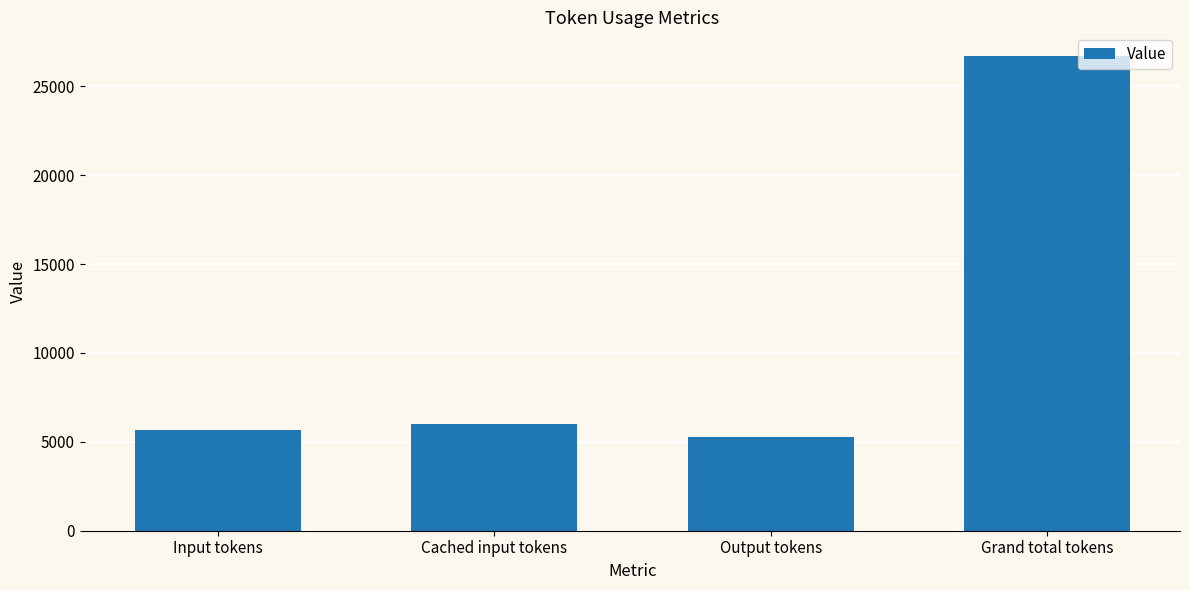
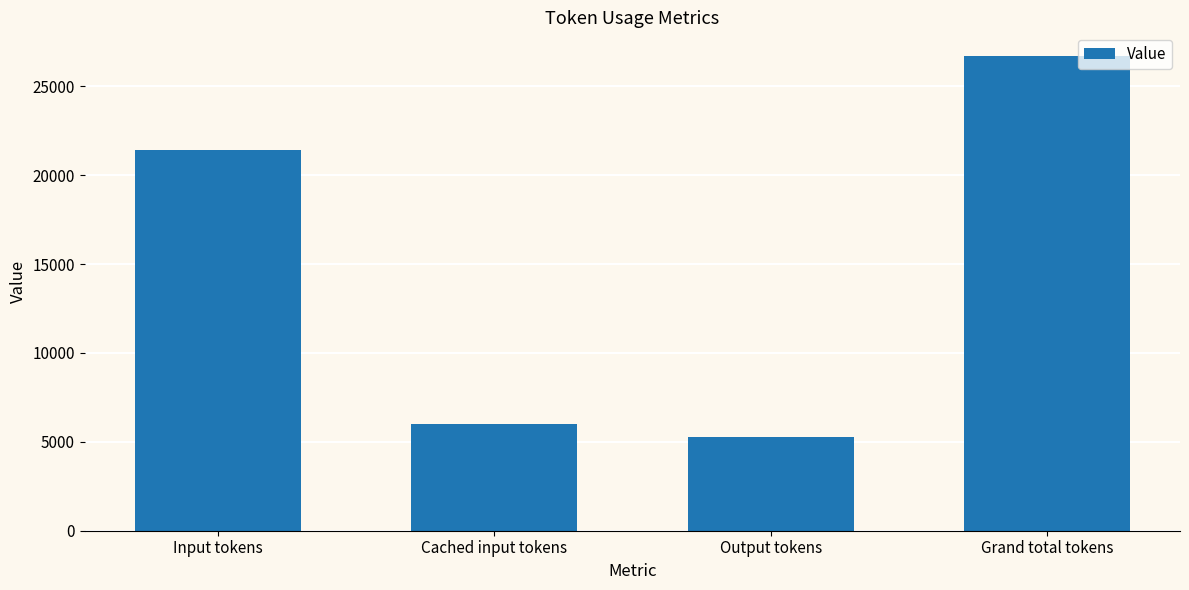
Input tokens: 5600 -> 21400
